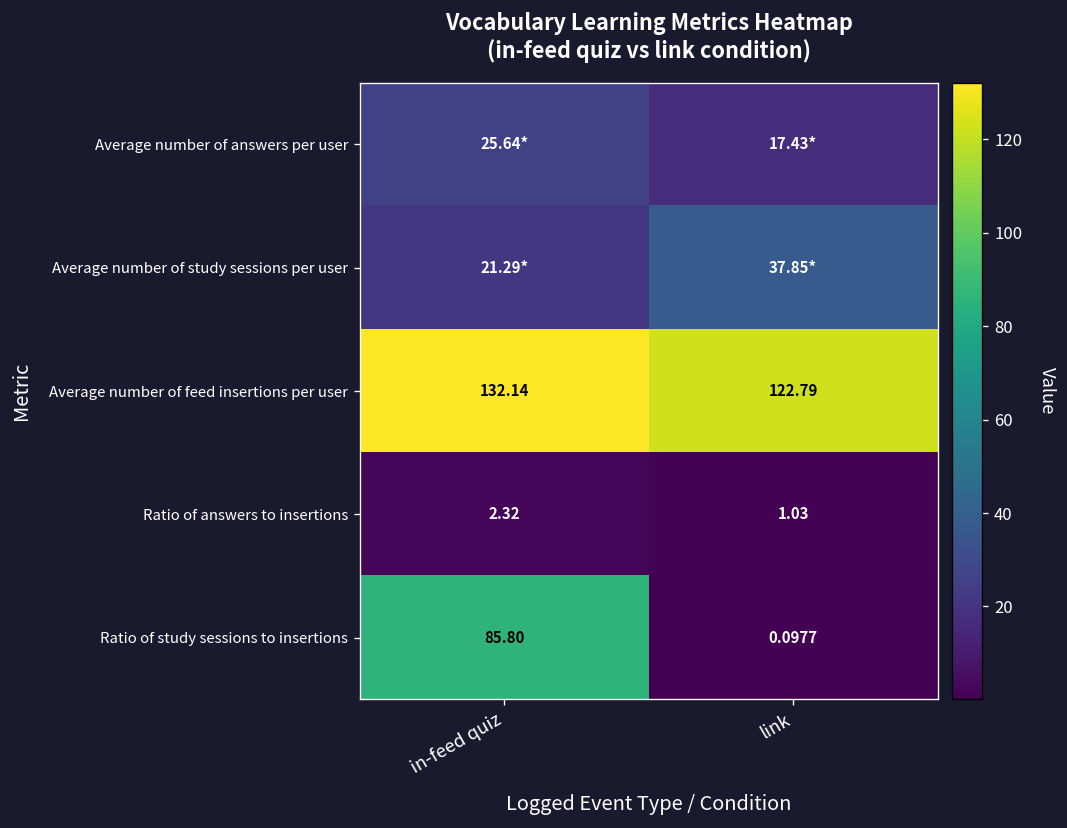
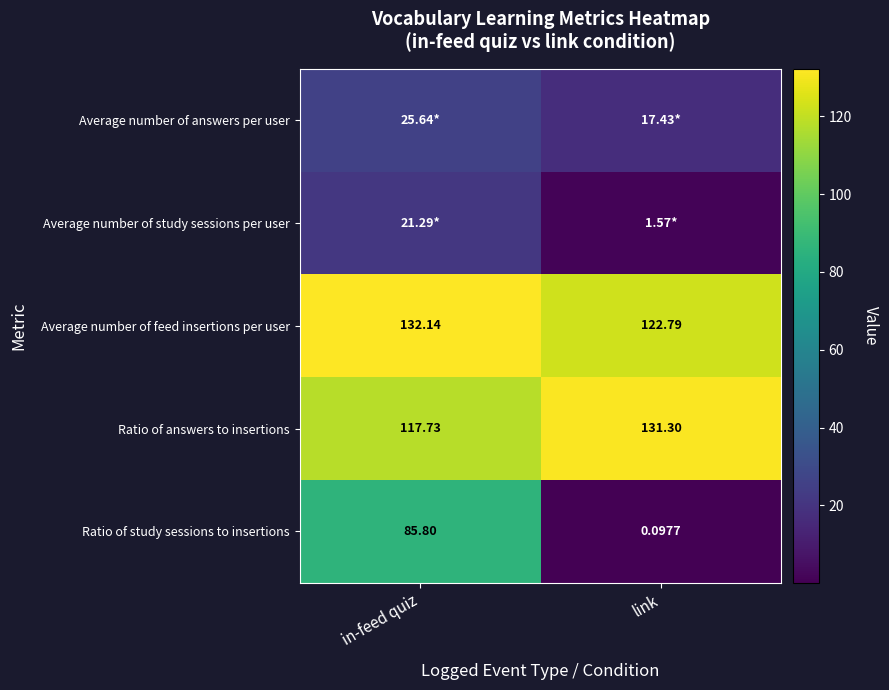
Average number of study sessions per user, link: 37.85* -> 1.57*
Ratio of answers to insertions, in-feed quiz: 2.32 -> 117.73
Ratio of answers to insertions, link: 1.03 -> 131.30
